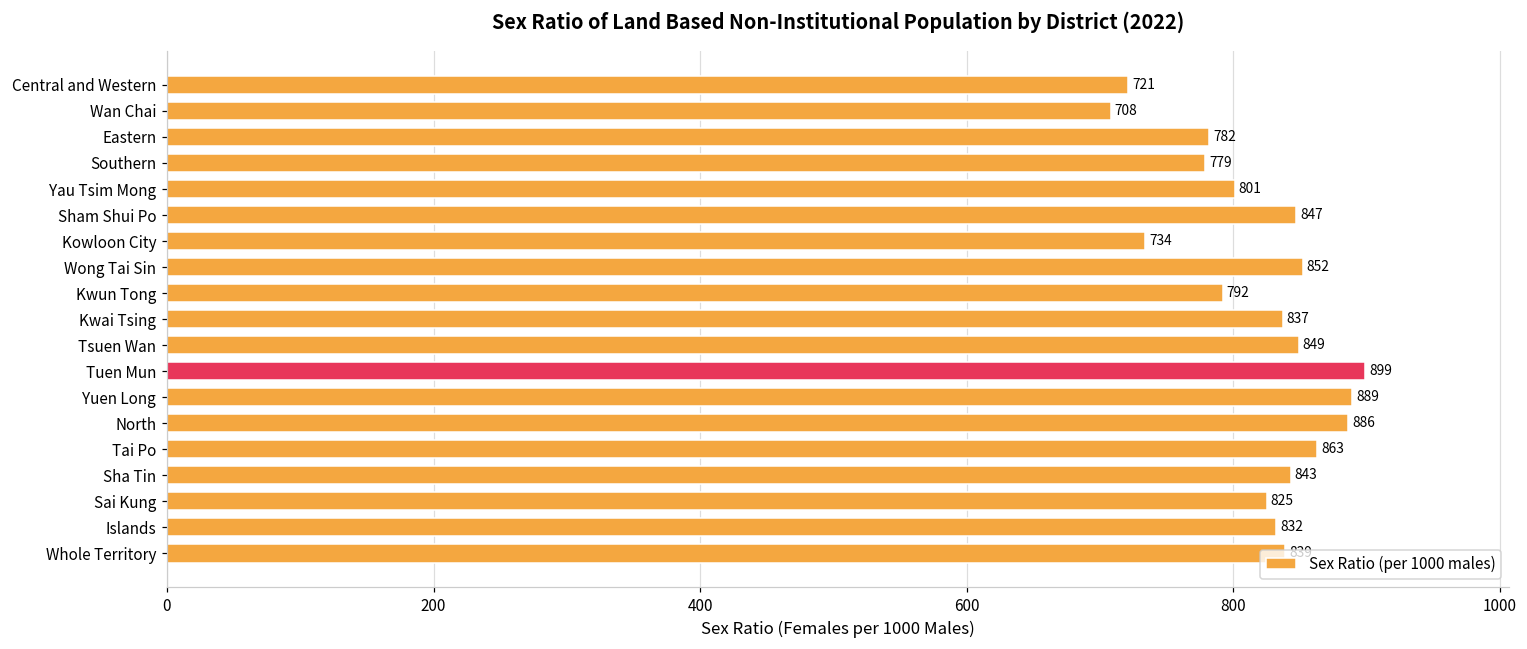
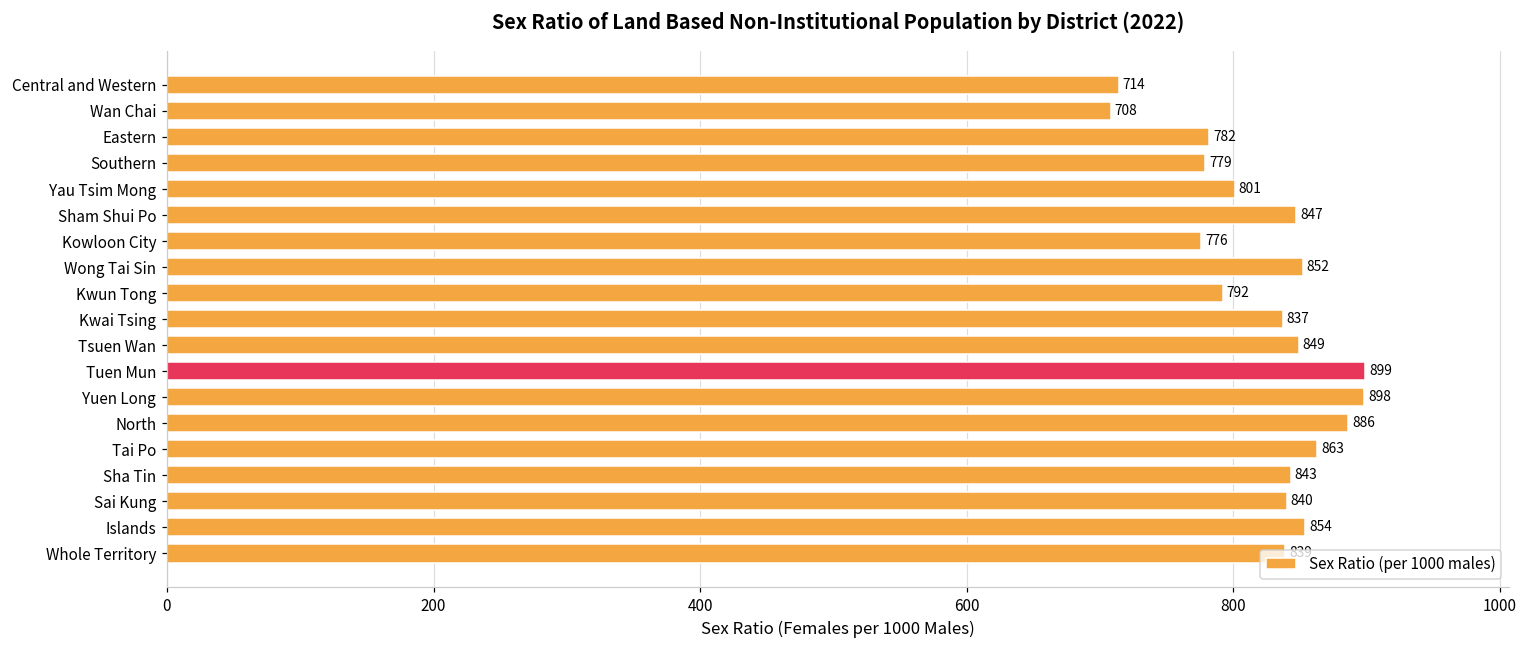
Central and Western: 721 -> 714
Kowloon City: 734 -> 776
Yuen Long: 889 -> 898
Sai Kung: 825 -> 840
Islands: 832 -> 854
